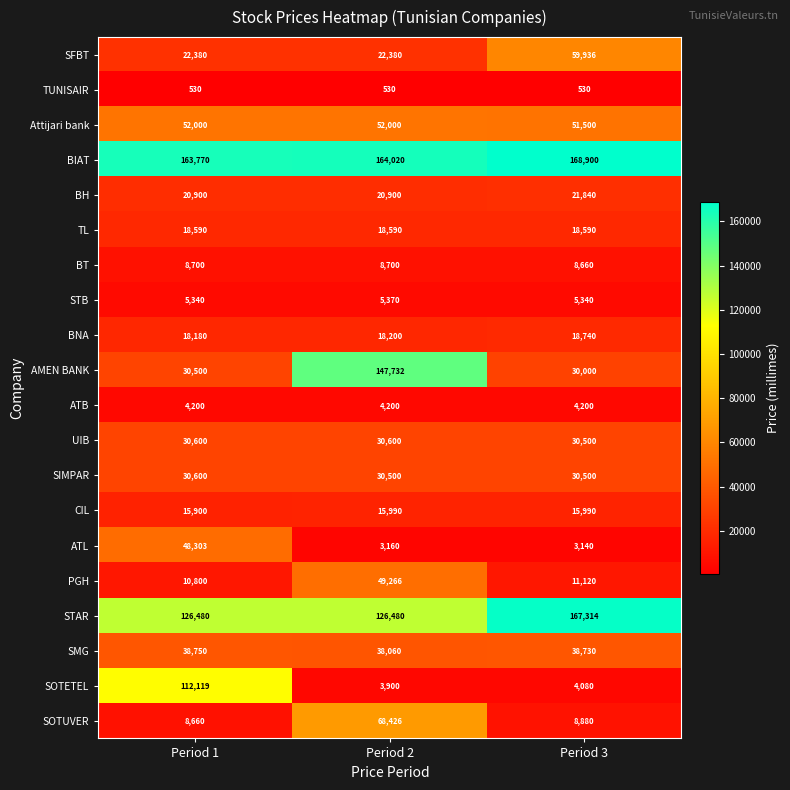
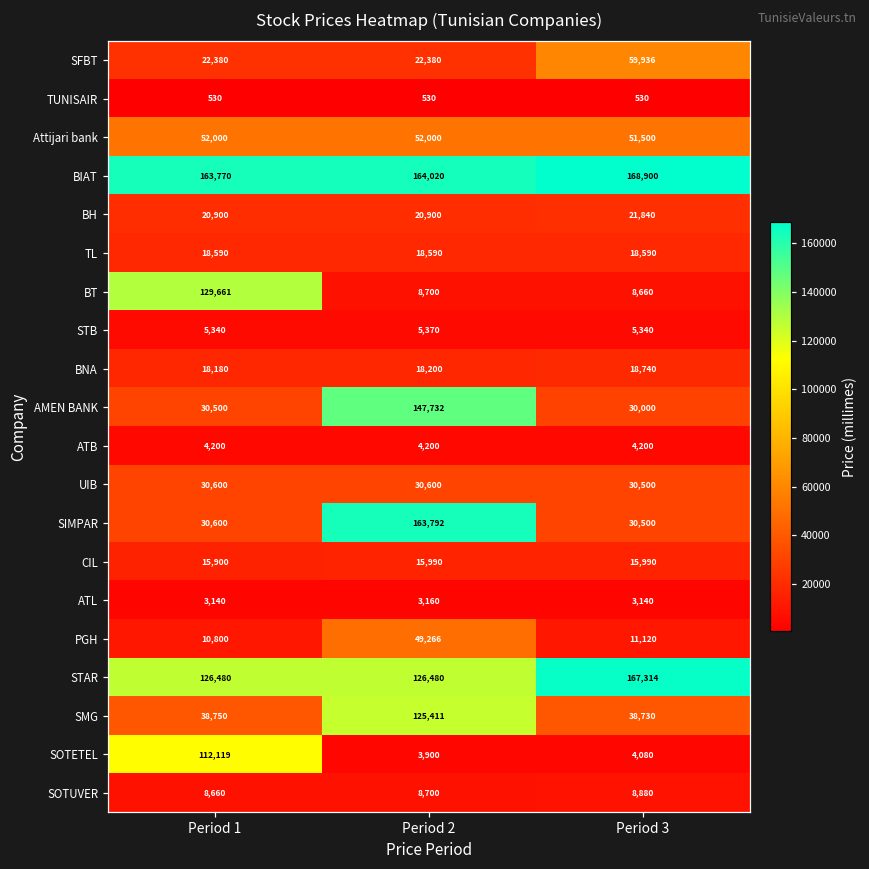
BT, Period 1: 8,700 -> 129,661
SIMPAR, Period 2: 30,500 -> 163,792
ATL, Period 1: 48,303 -> 3,140
SMG, Period 2: 38,060 -> 125,411
SOTUVER, Period 2: 68,426 -> 8,700
